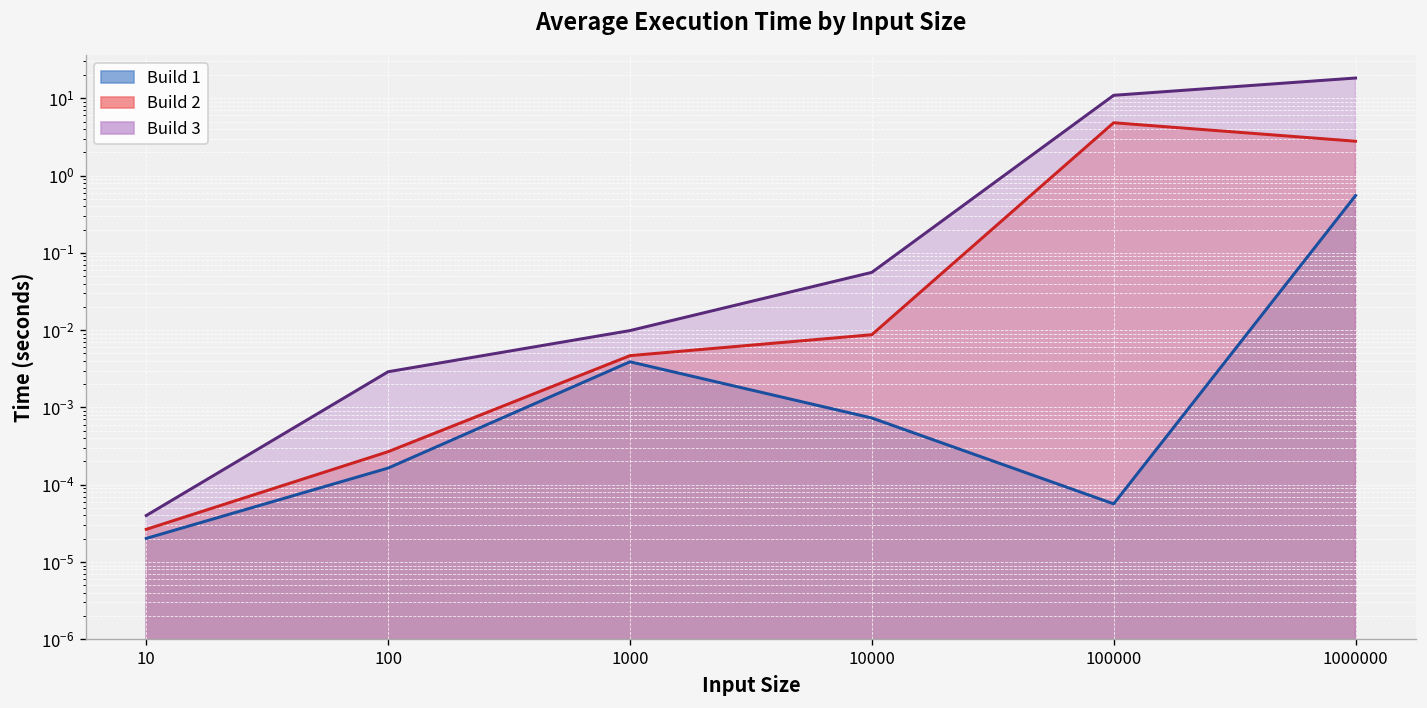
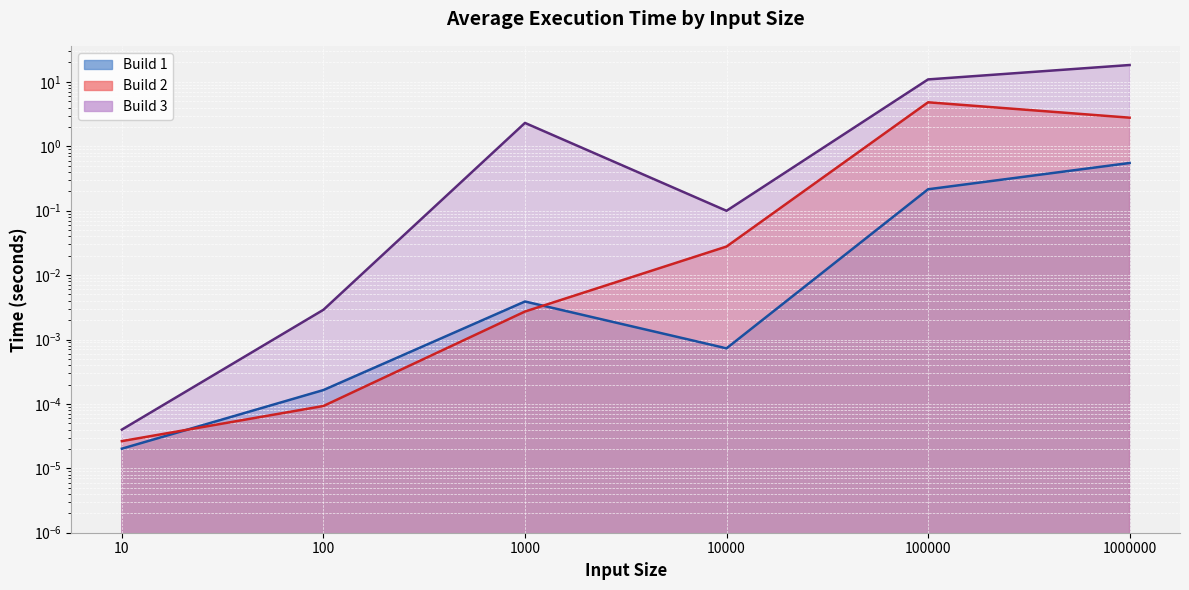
Build 2, 100: 0.00027 -> 0.00009
Build 2, 1000: 0.005 -> 0.0027
Build 3, 1000: 0.010 -> 2.3
Build 2, 10000: 0.009 -> 0.028
Build 3, 10000: 0.06 -> 0.10
Build 1, 100000: 0.00006 -> 0.22
